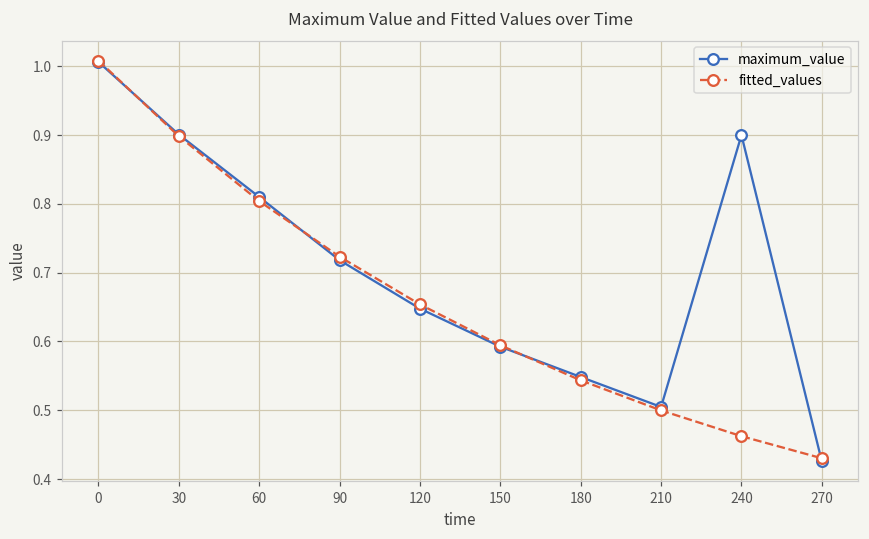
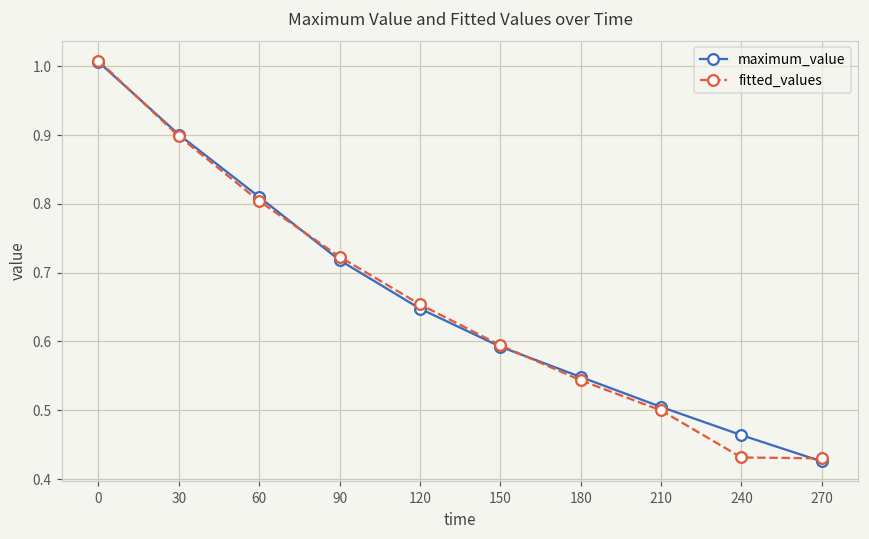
maximum_value, 240: 0.90 -> 0.46
fitted_values, 240: 0.46 -> 0.43
